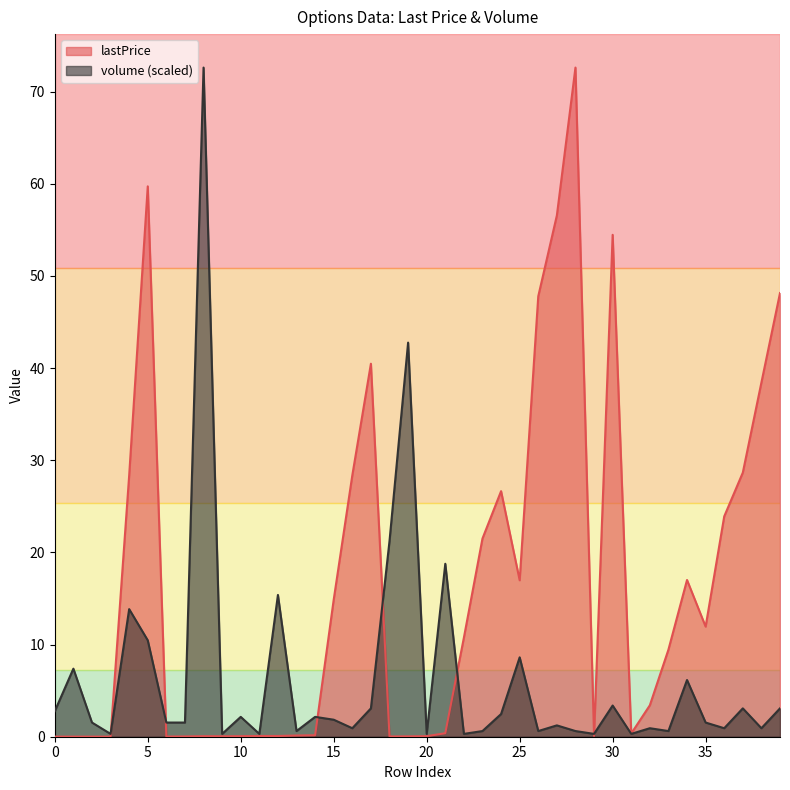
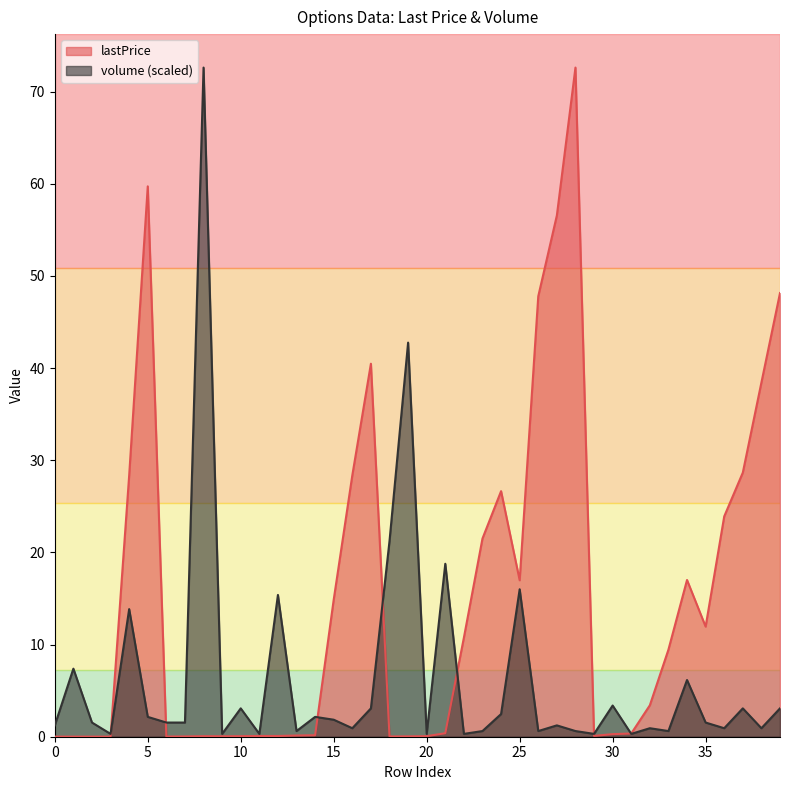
volume (scaled), 0: 3 -> 1
volume (scaled), 5: 10 -> 2
volume (scaled), 10: 2 -> 3
volume (scaled), 25: 9 -> 16
lastPrice, 30: 54 -> 0
